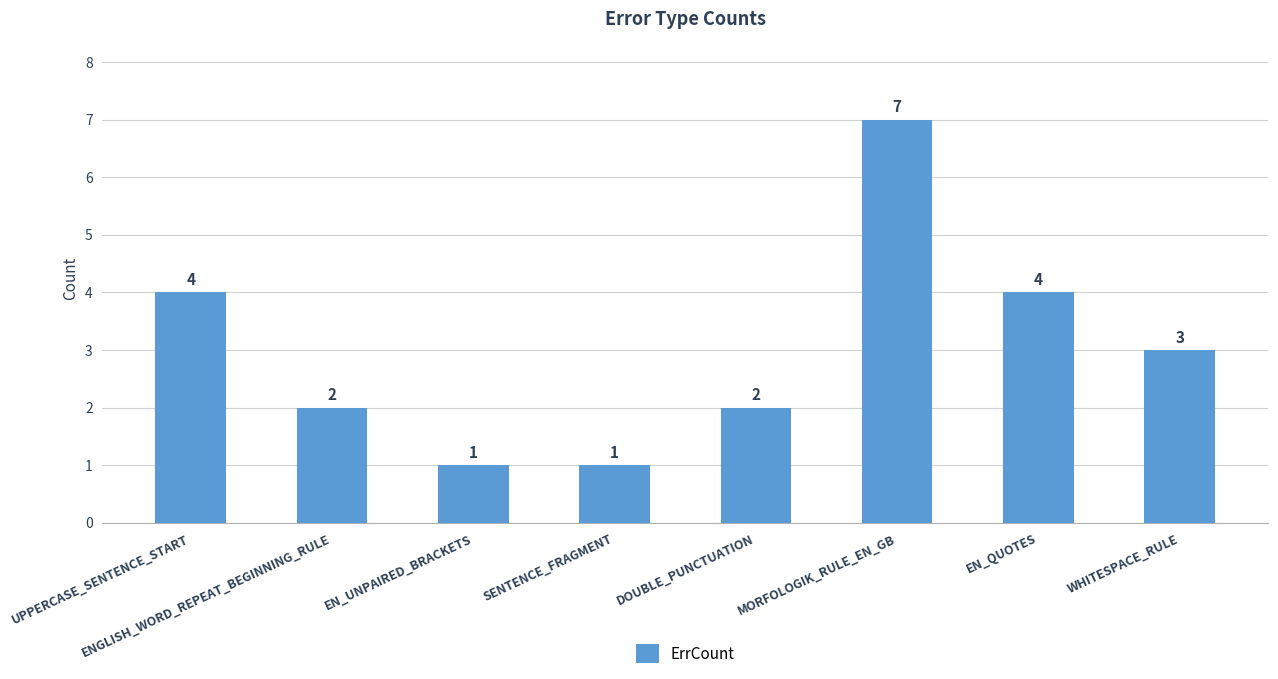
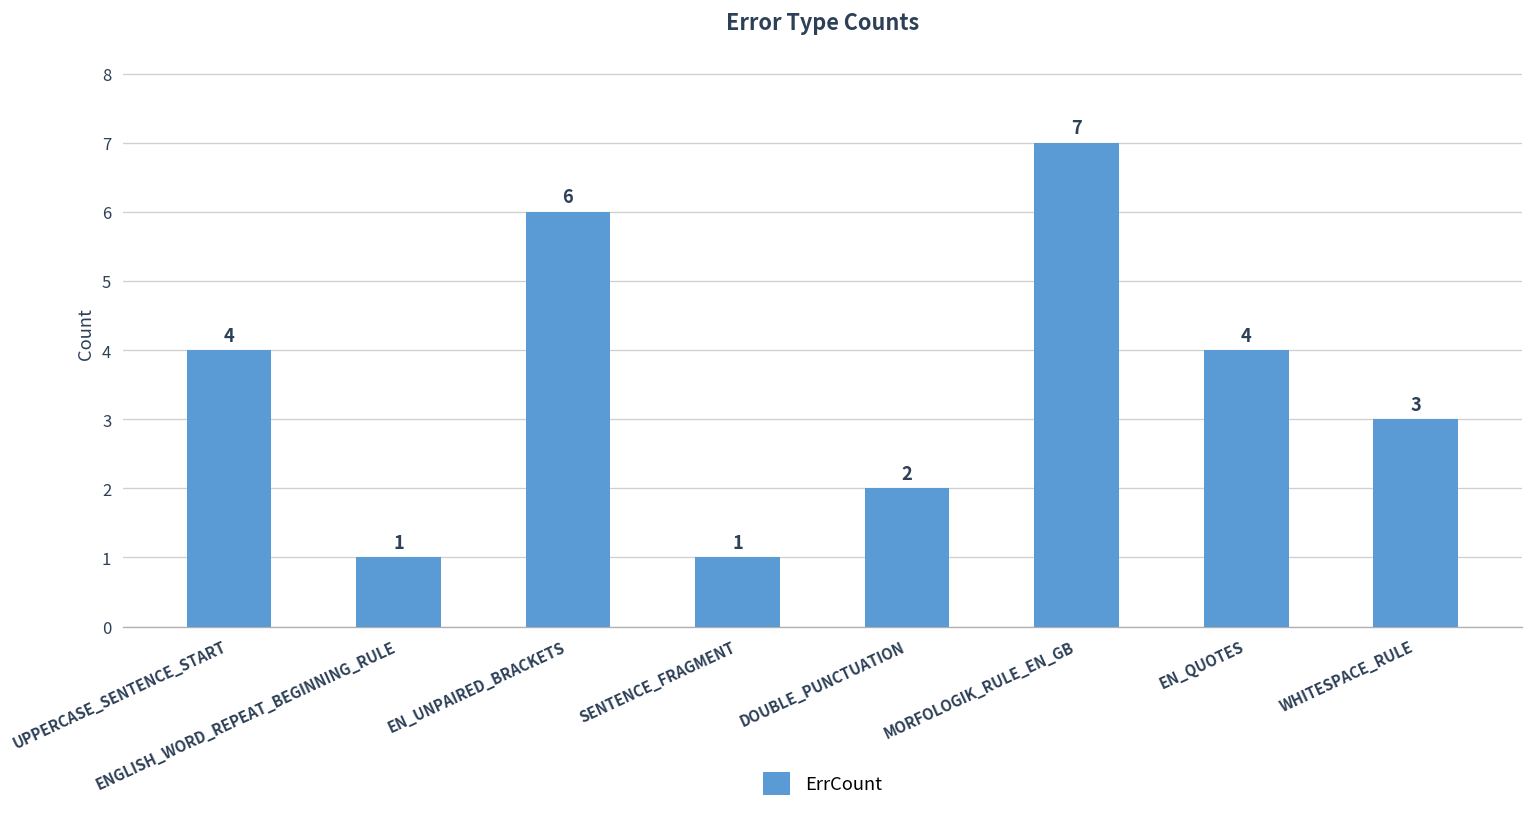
ENGLISH_WORD_REPEAT_BEGINNING_RULE: 2 -> 1
EN_UNPAIRED_BRACKETS: 1 -> 6
